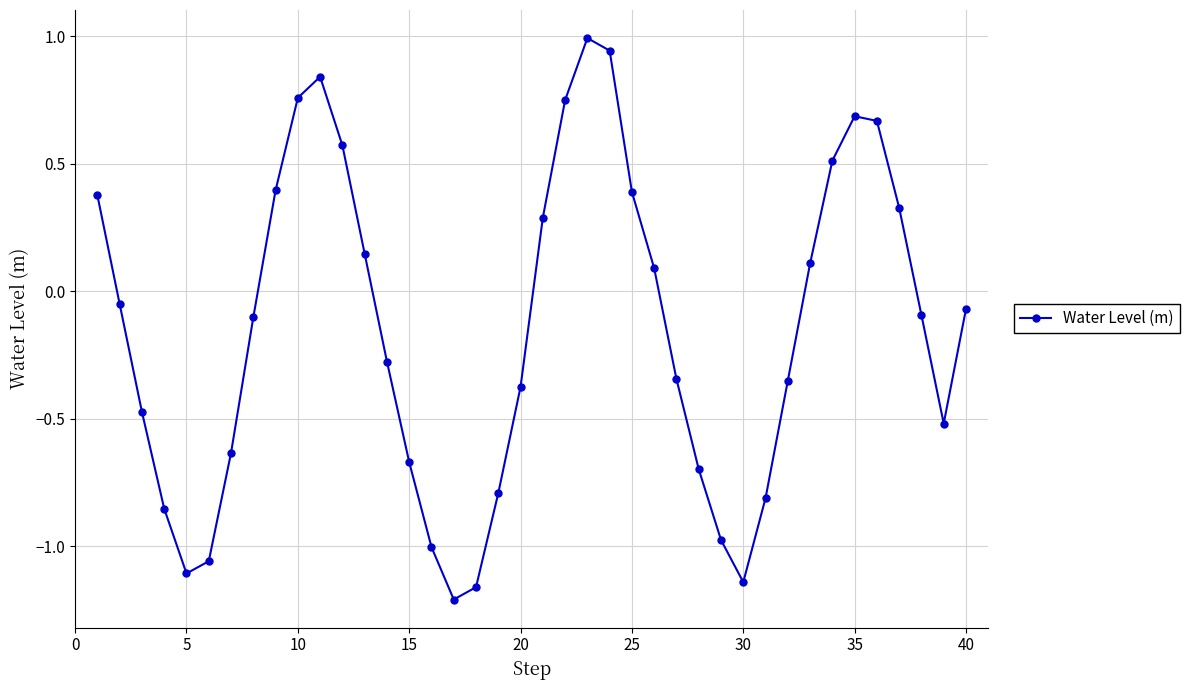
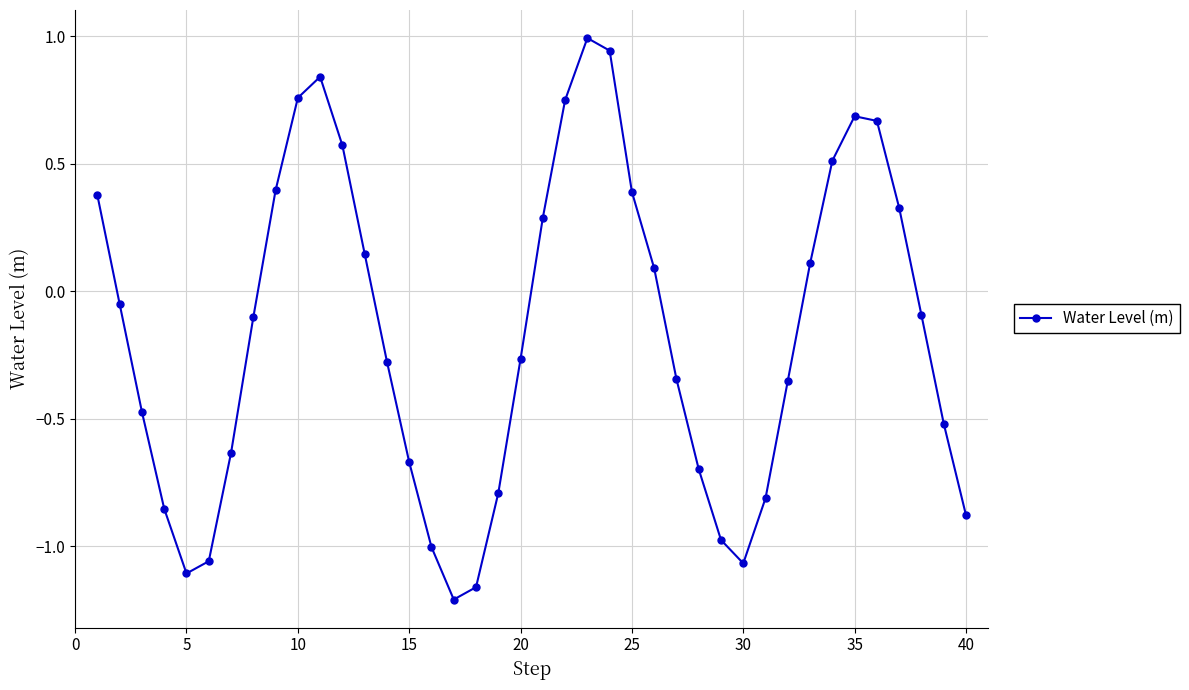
20: -0.37 -> -0.26
30: -1.14 -> -1.07
40: -0.07 -> -0.88
